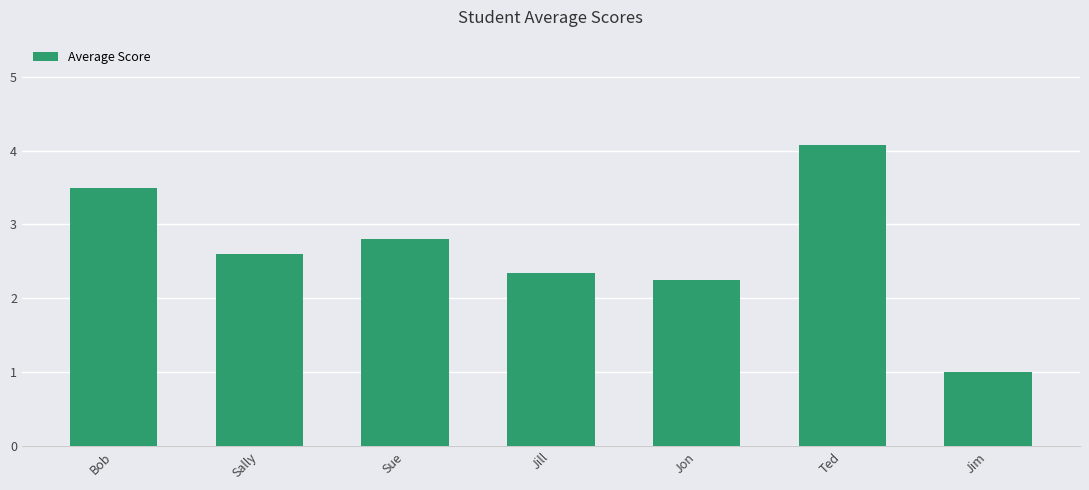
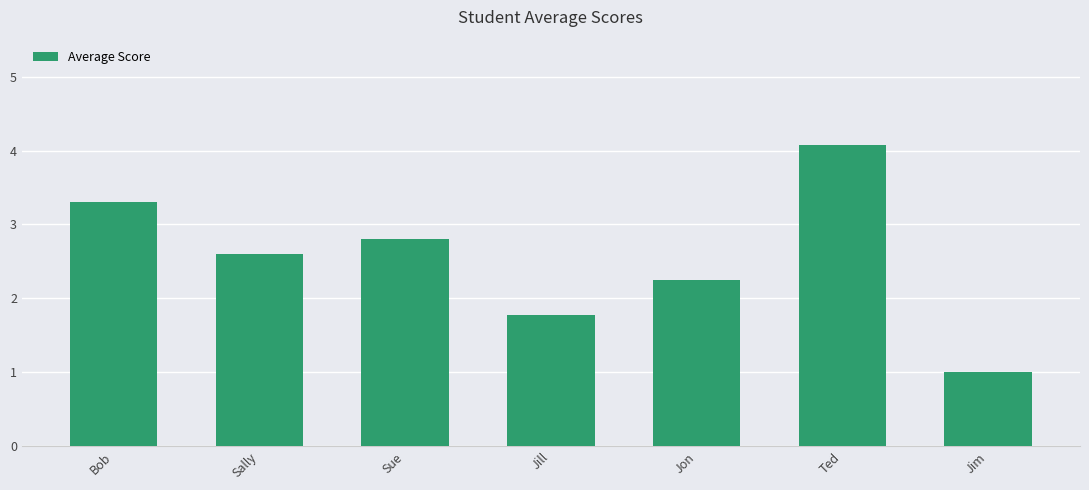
Bob: 3.5 -> 3.3
Jill: 2.4 -> 1.8
